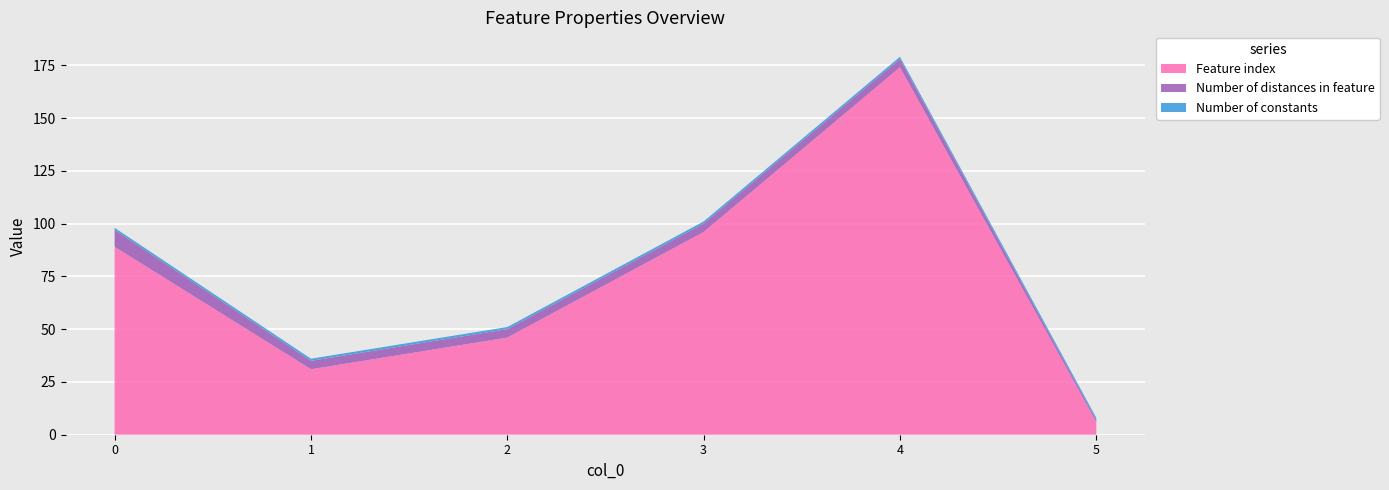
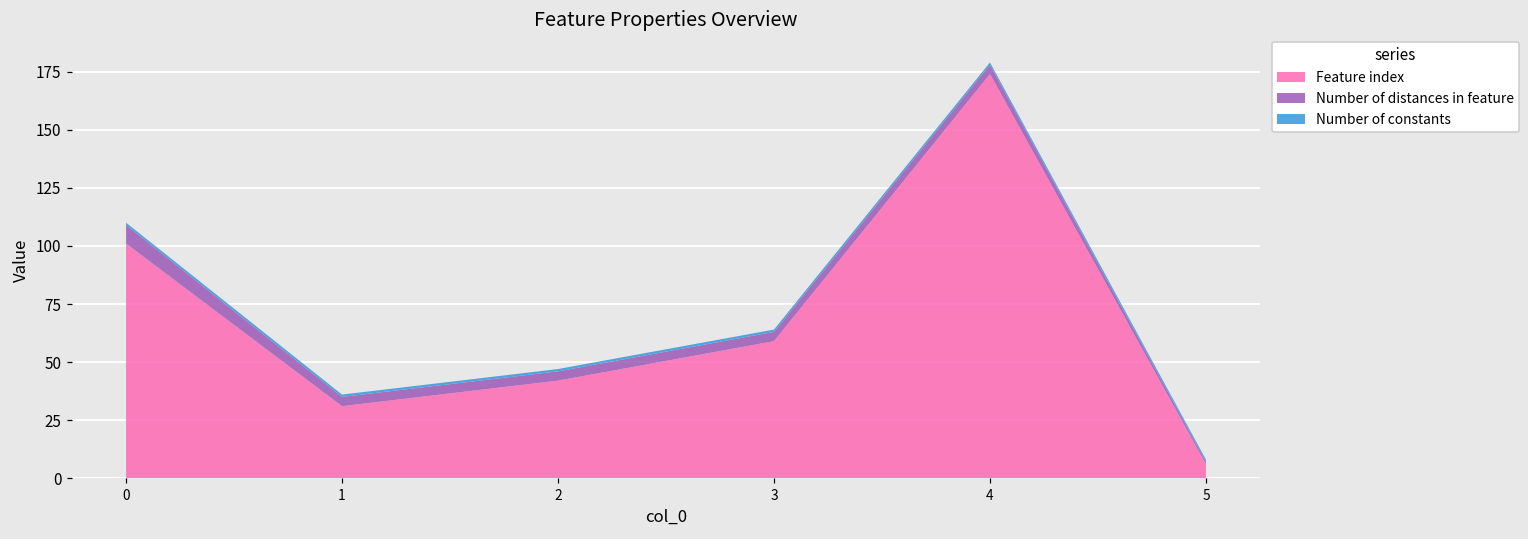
Feature index, 0: 89 -> 101
Feature index, 2: 46 -> 42
Feature index, 3: 96 -> 59
